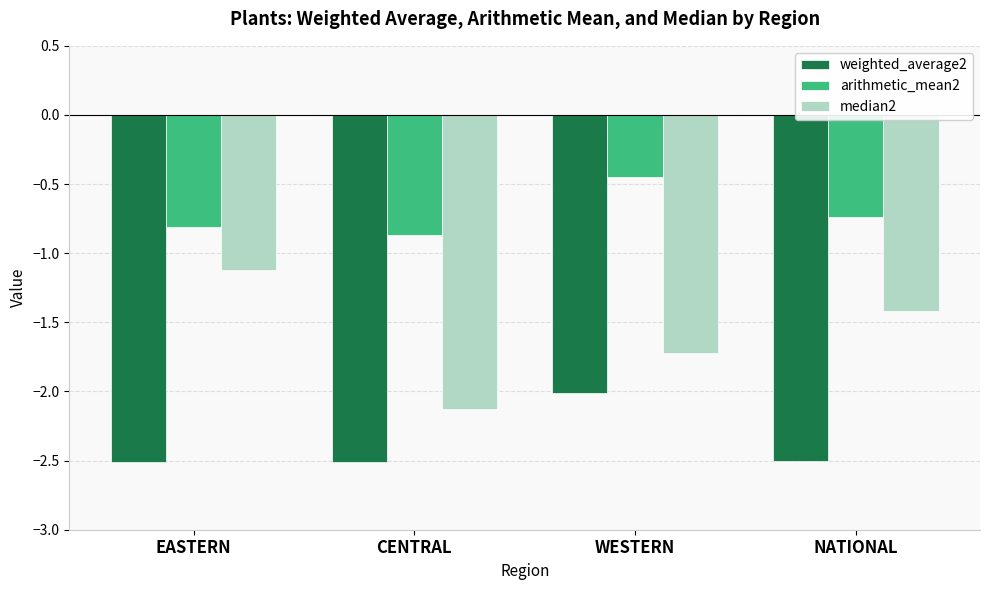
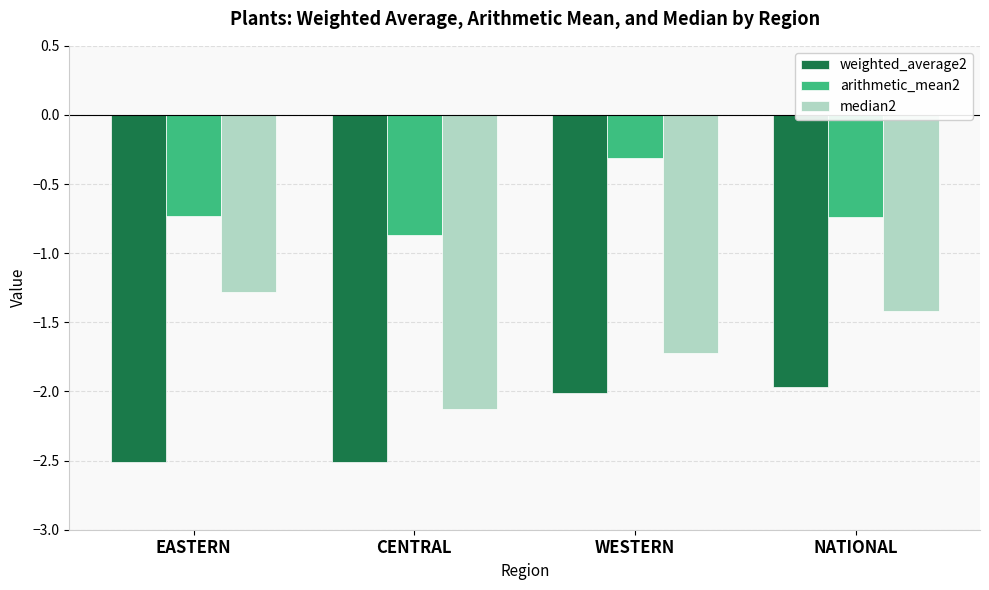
arithmetic_mean2, EASTERN: -0.81 -> -0.73
median2, EASTERN: -1.12 -> -1.28
arithmetic_mean2, WESTERN: -0.45 -> -0.31
weighted_average2, NATIONAL: -2.50 -> -1.97
